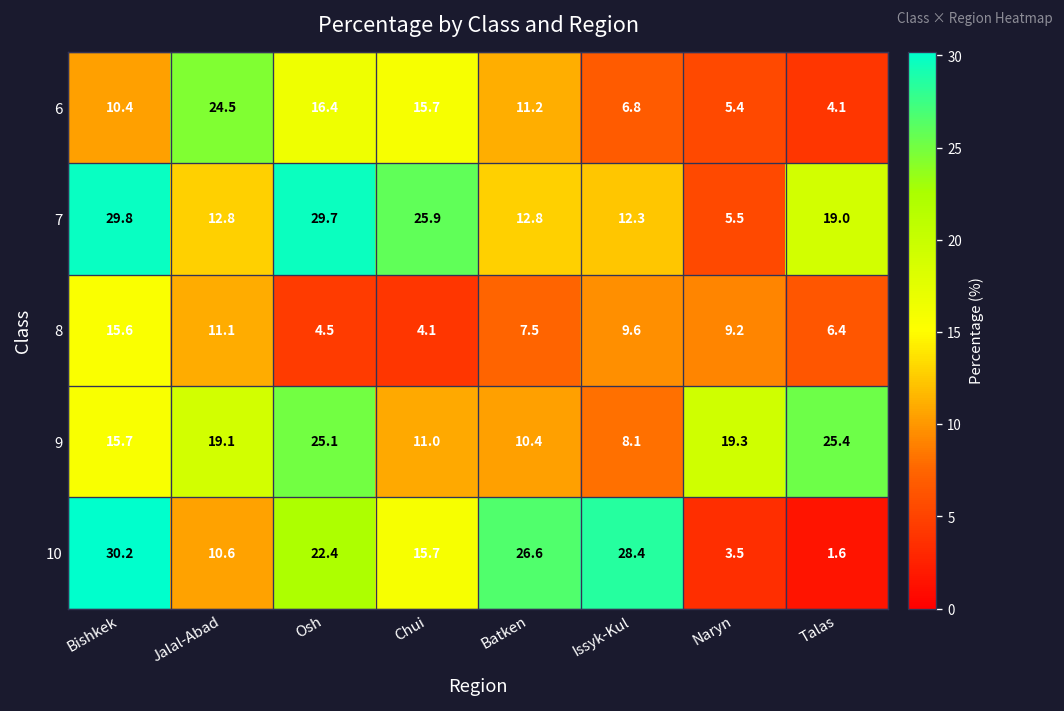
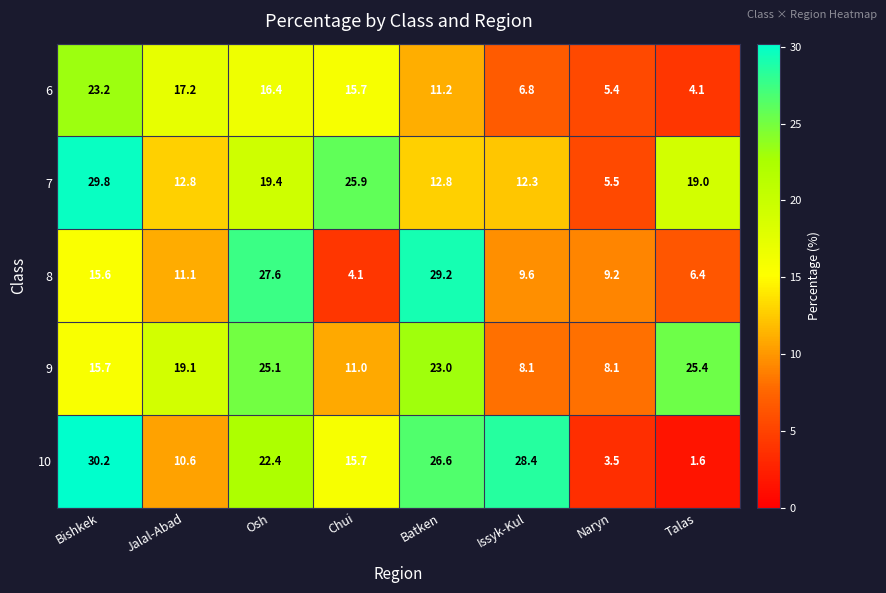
6, Bishkek: 10.4 -> 23.2
6, Jalal-Abad: 24.5 -> 17.2
7, Osh: 29.7 -> 19.4
8, Osh: 4.5 -> 27.6
8, Batken: 7.5 -> 29.2
9, Batken: 10.4 -> 23.0
9, Naryn: 19.3 -> 8.1
